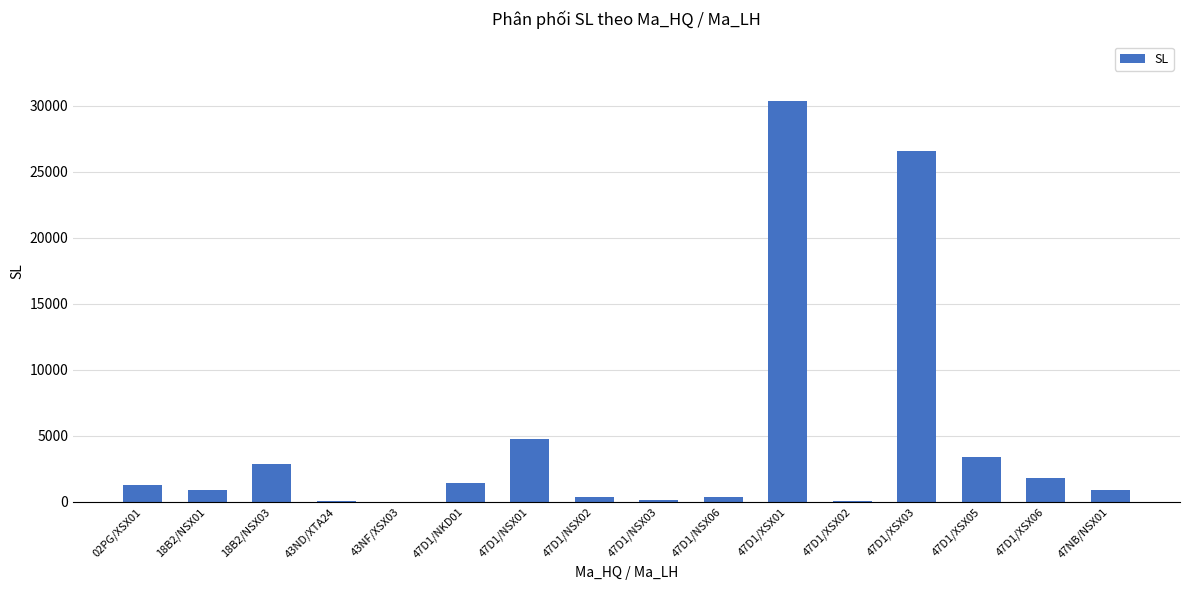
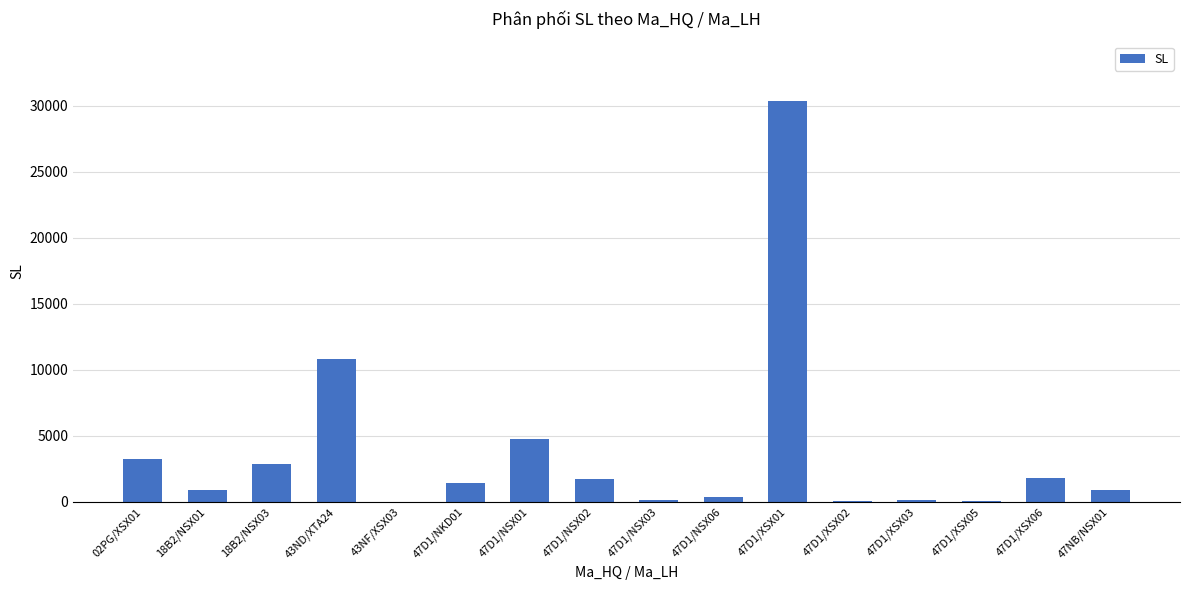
02PG/XSX01: 1200 -> 3300
43ND/XTA24: 100 -> 10900
47D1/NSX02: 400 -> 1800
47D1/XSX03: 26600 -> 200
47D1/XSX05: 3400 -> 0
